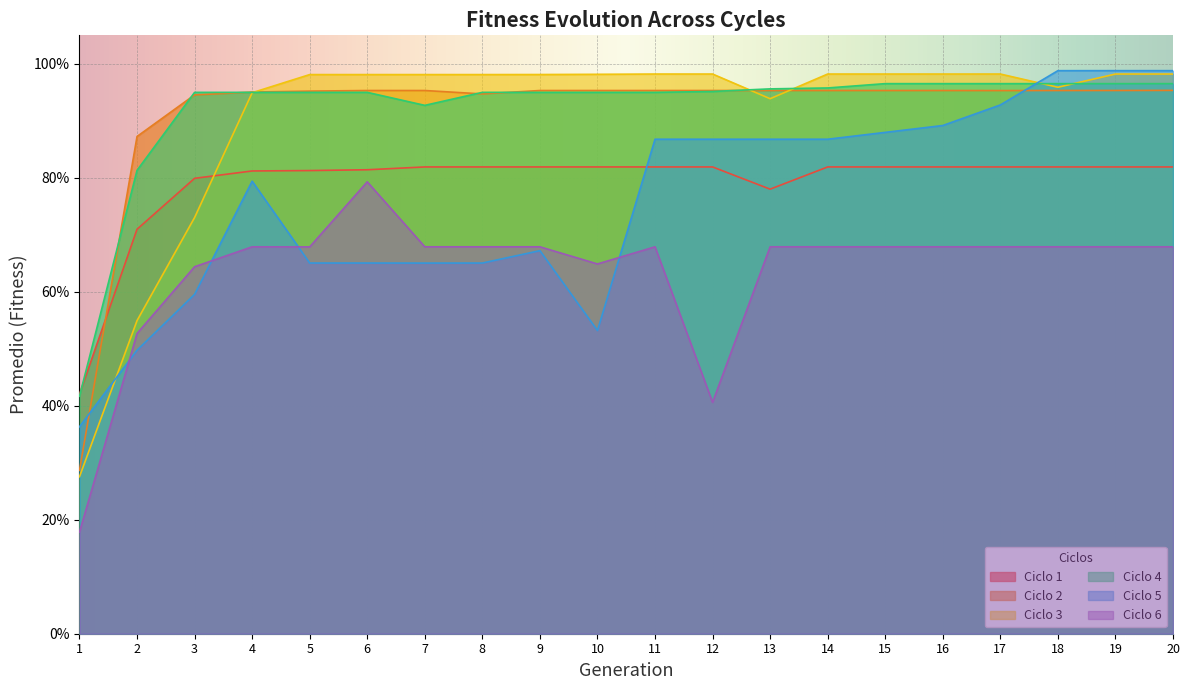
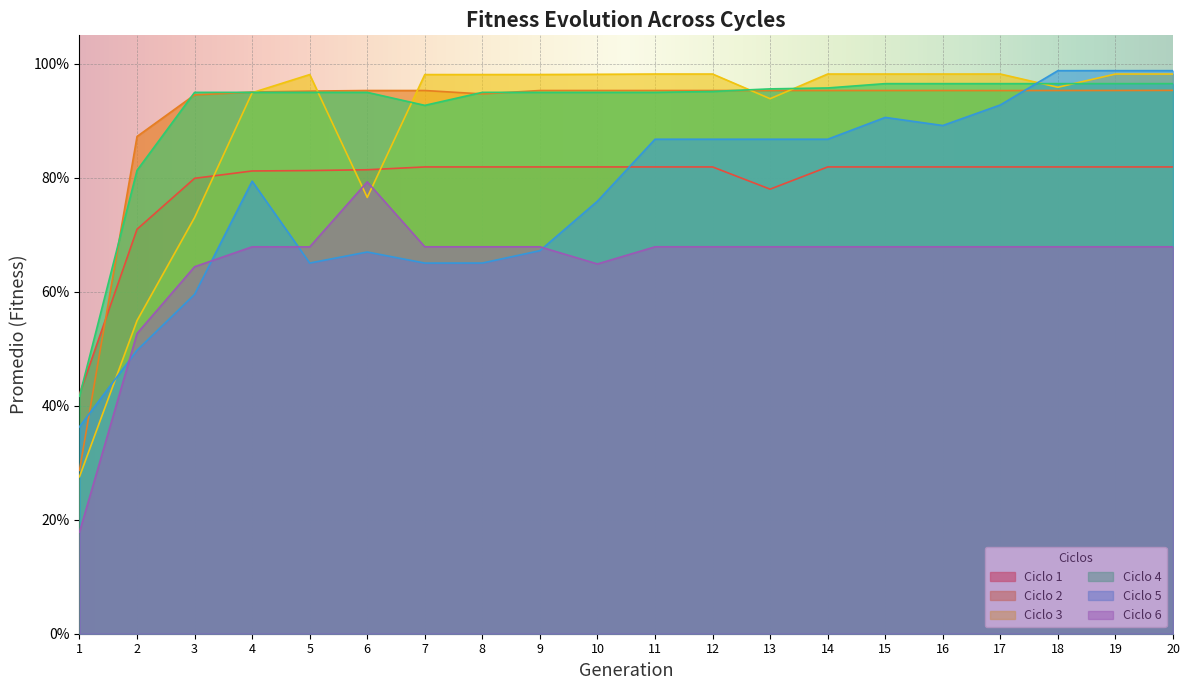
Ciclo 3, 6: 98% -> 77%
Ciclo 5, 6: 65% -> 67%
Ciclo 5, 10: 53% -> 76%
Ciclo 6, 12: 41% -> 68%
Ciclo 5, 15: 88% -> 91%
